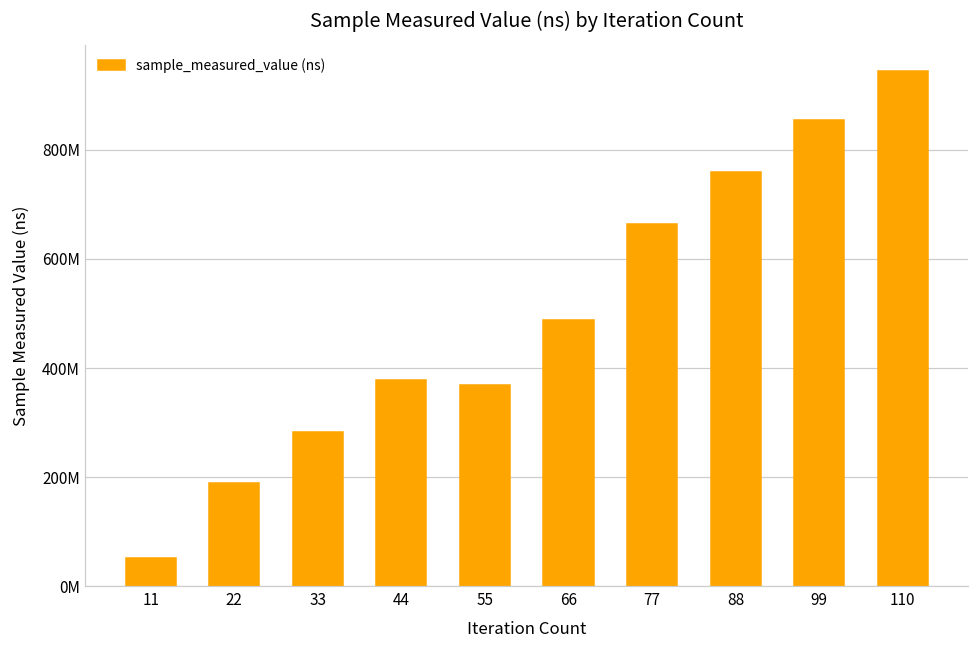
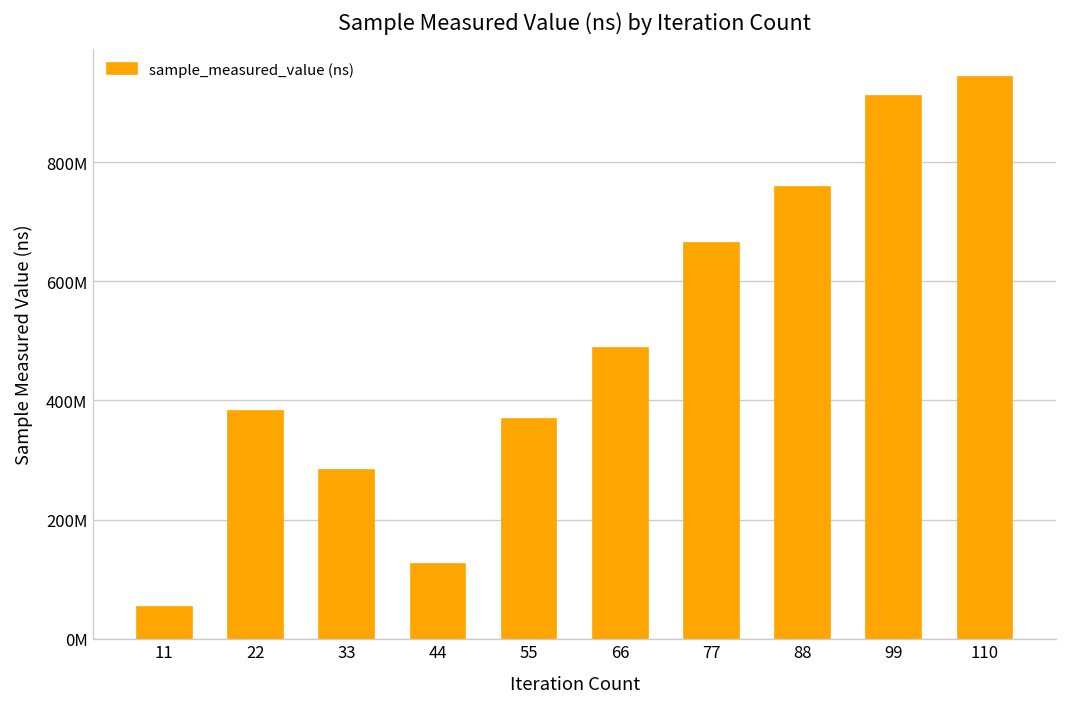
22: 190000000 -> 380000000
44: 380000000 -> 130000000
99: 850000000 -> 910000000
